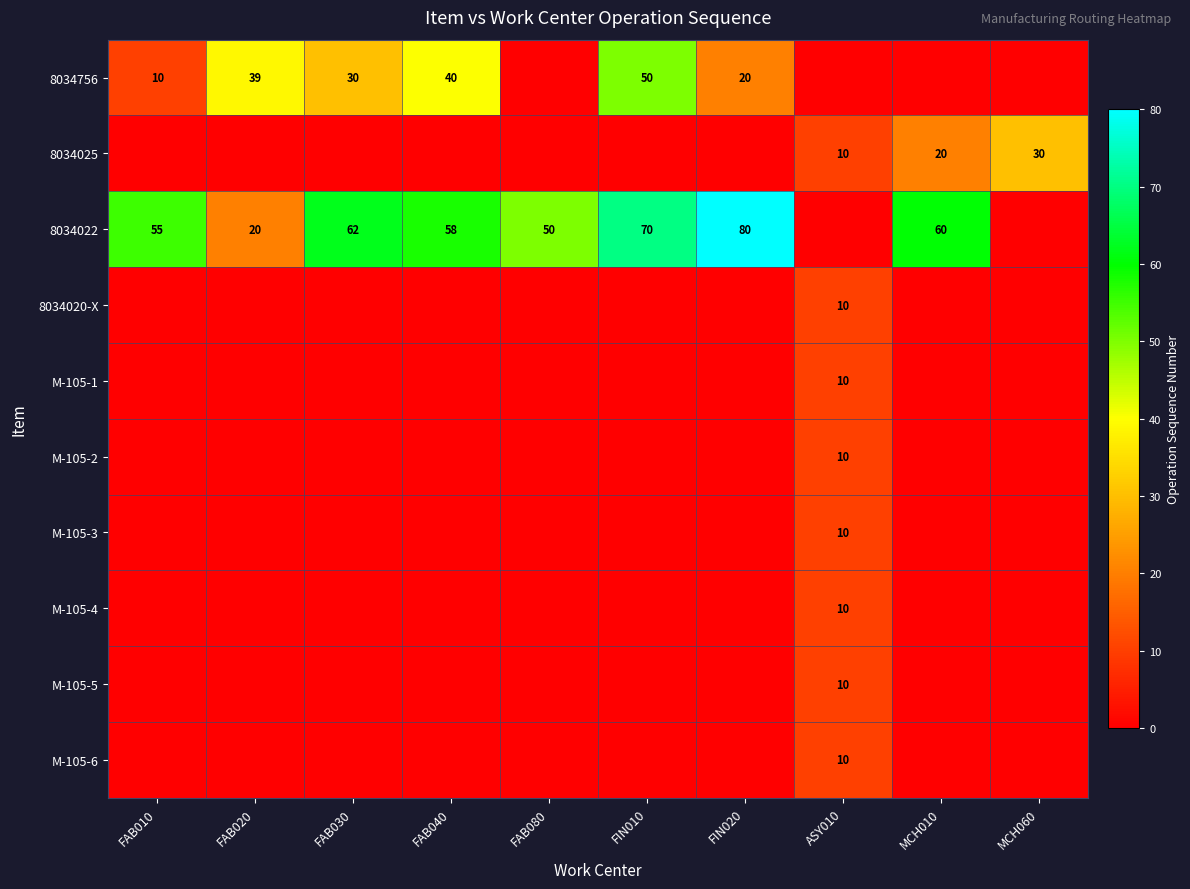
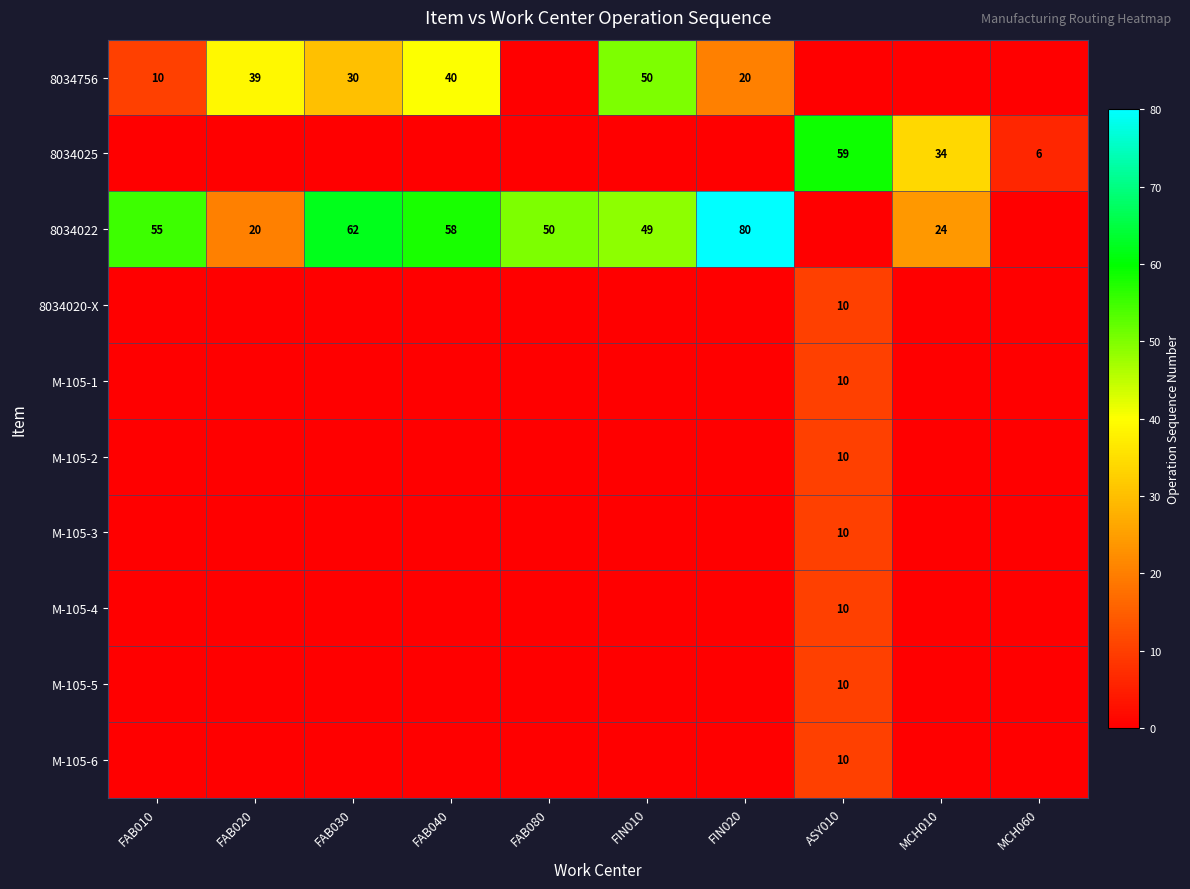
8034025, ASY010: 10 -> 59
8034025, MCH010: 20 -> 34
8034025, MCH060: 30 -> 6
8034022, FIN010: 70 -> 49
8034022, MCH010: 60 -> 24
